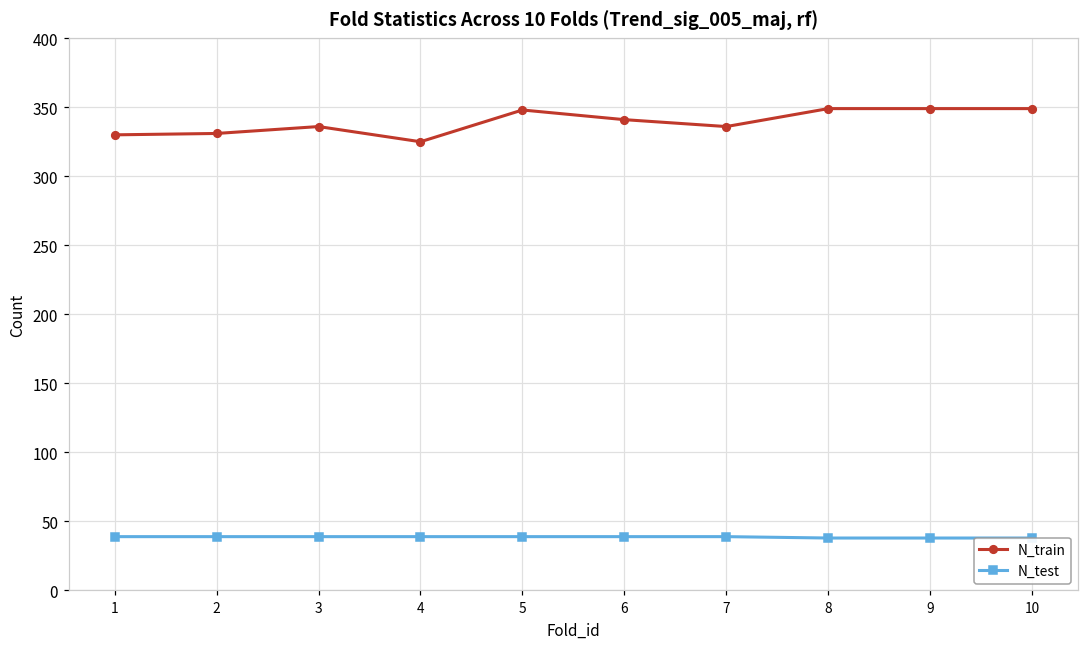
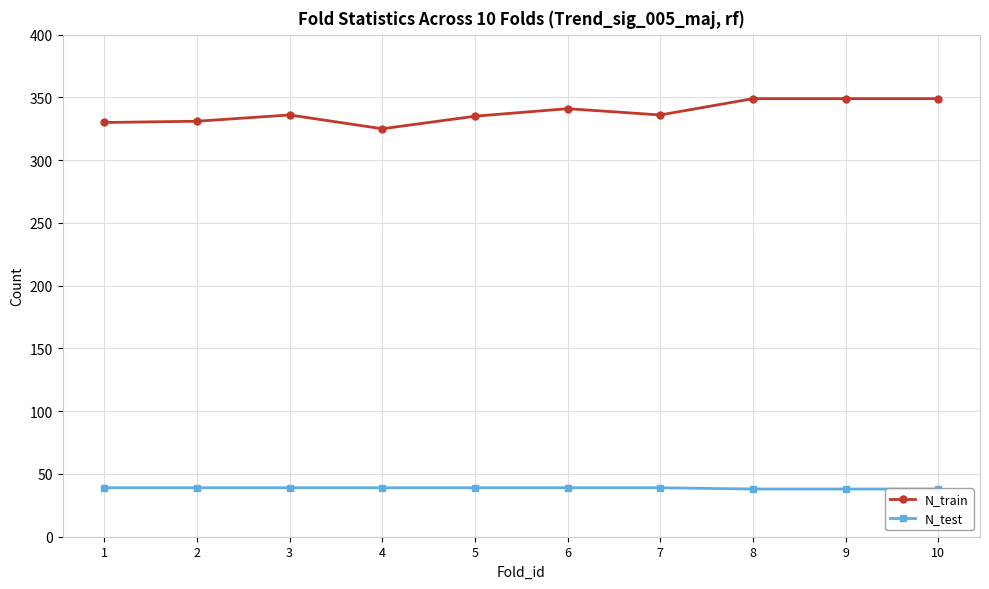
N_train, 5: 348 -> 335
